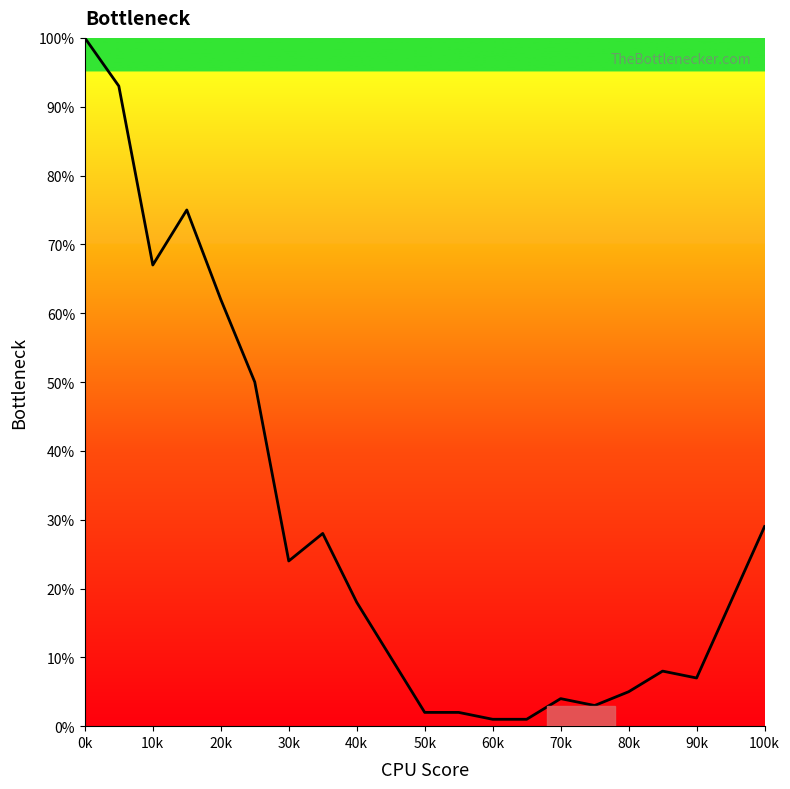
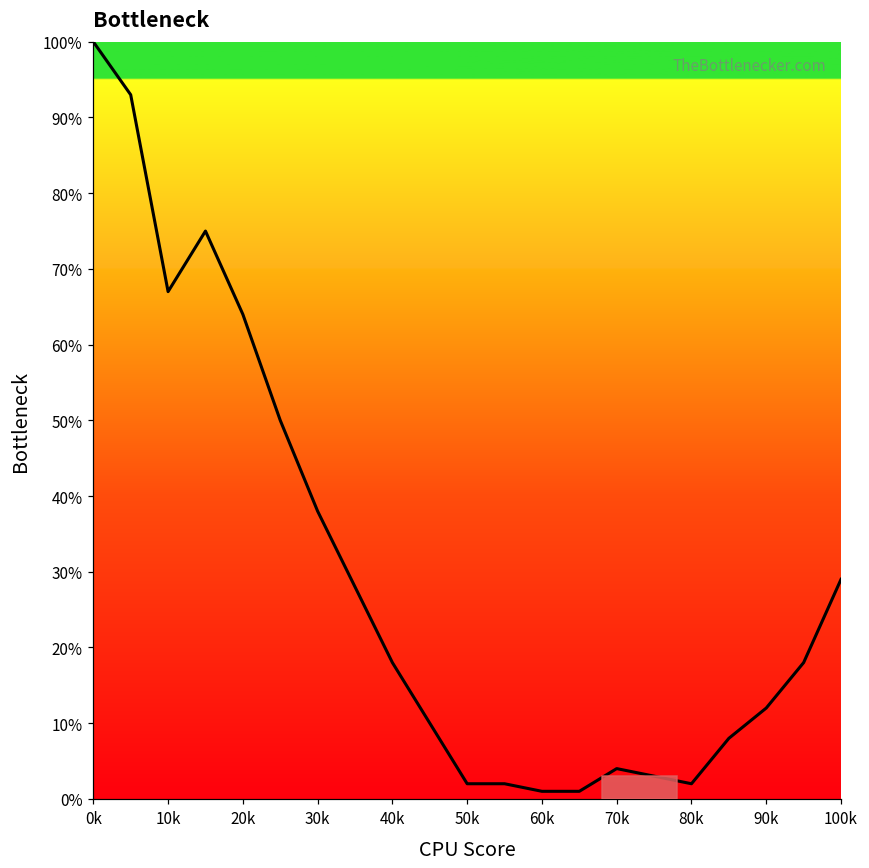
20k: 62% -> 64%
30k: 24% -> 38%
80k: 5% -> 2%
90k: 7% -> 12%
